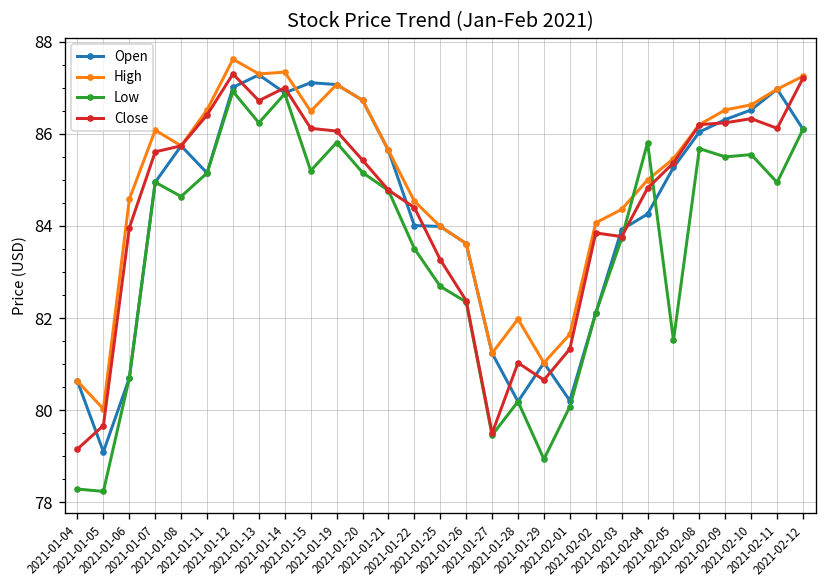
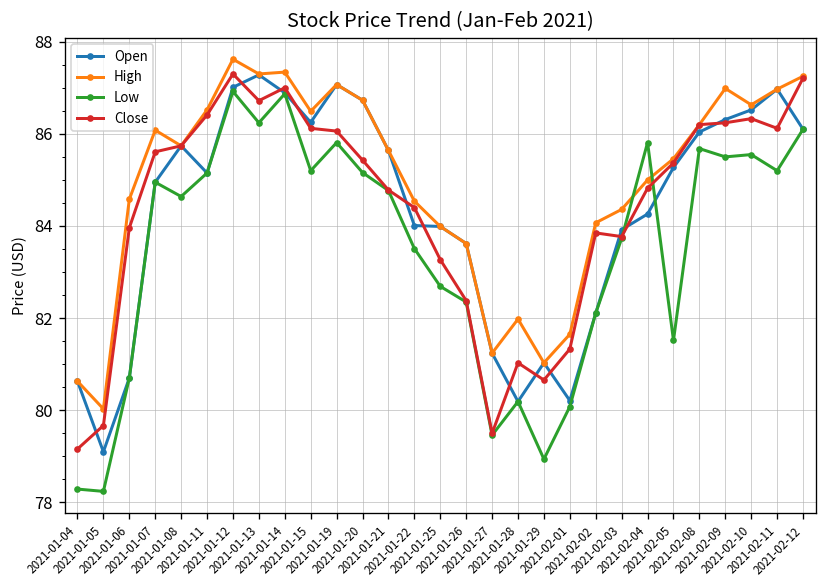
Open, 2021-01-15: 87.1 -> 86.3
High, 2021-02-09: 86.5 -> 87.0
Low, 2021-02-11: 84.9 -> 85.2
